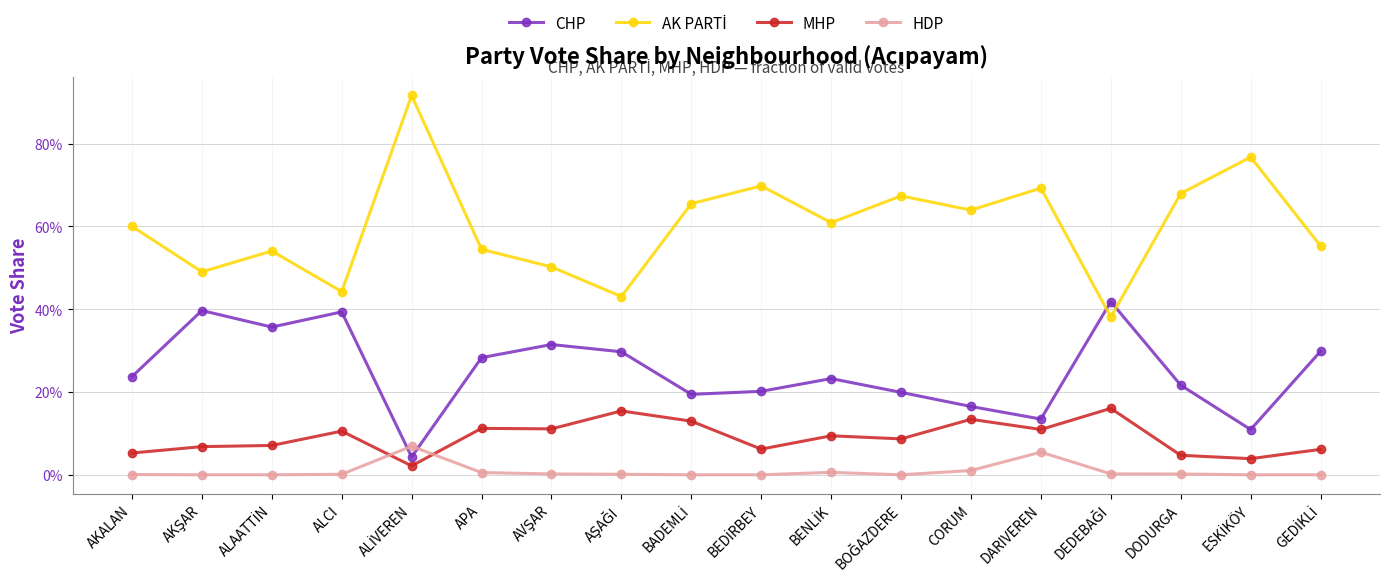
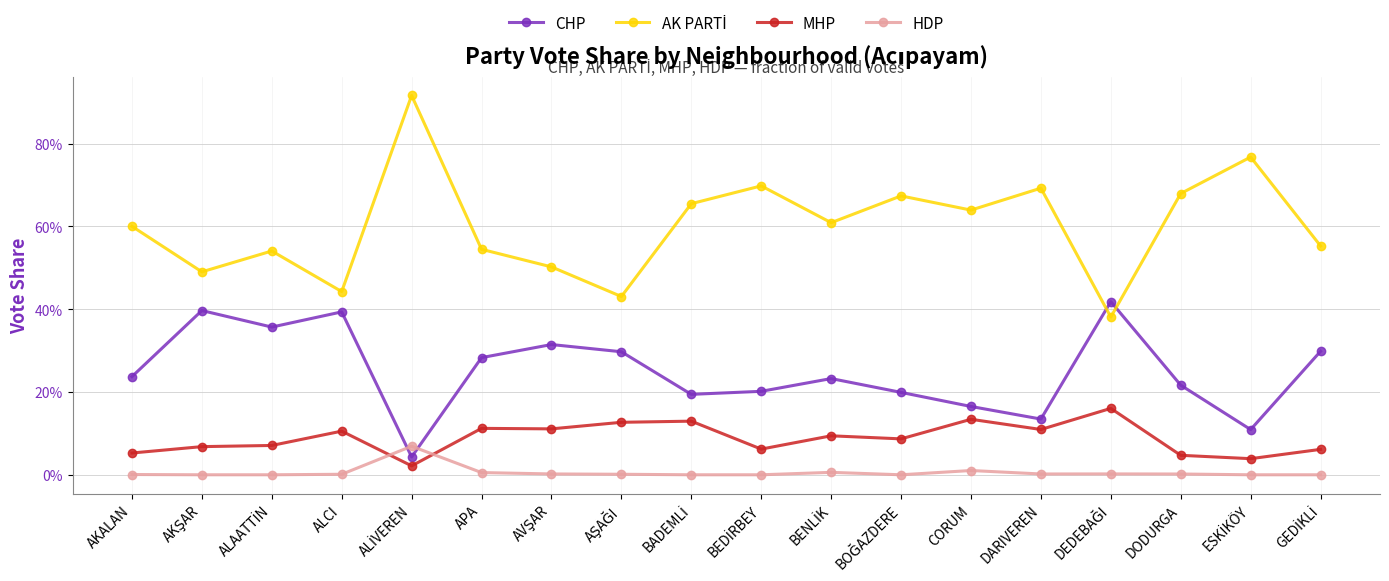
MHP, AŞAĞI: 15% -> 13%
HDP, DARIVEREN: 5% -> 0%
